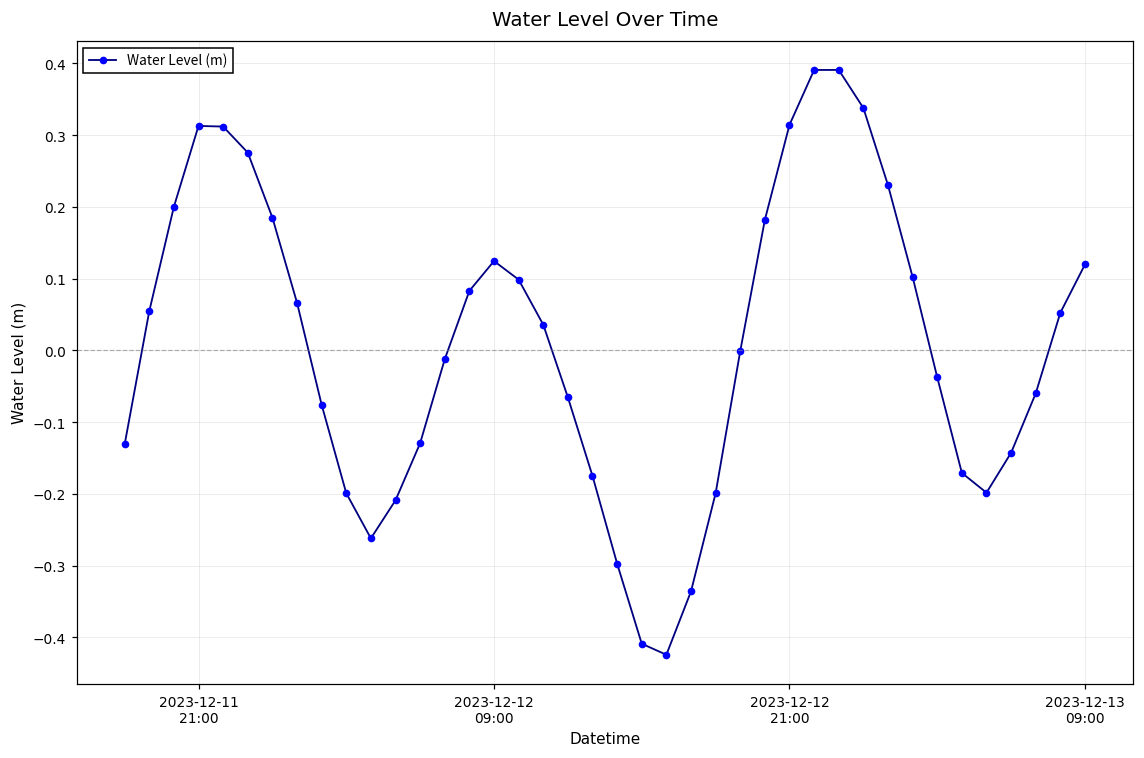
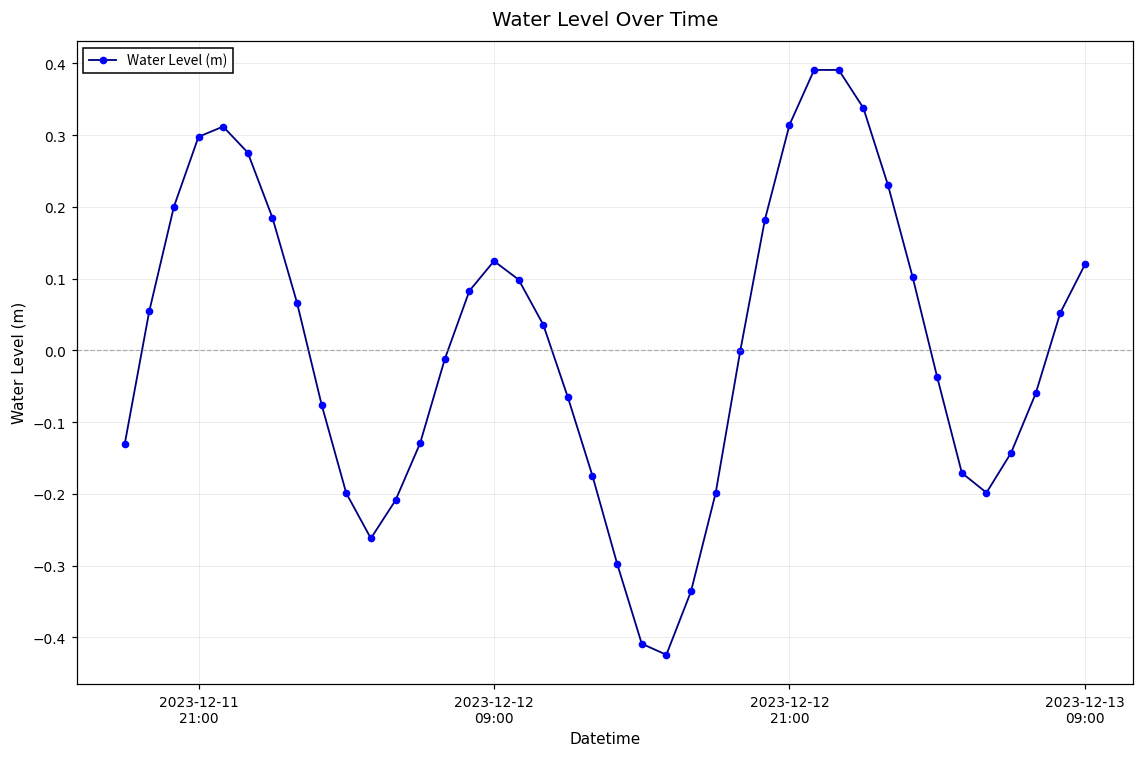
2023-12-11 21:00: 0.31 -> 0.30
